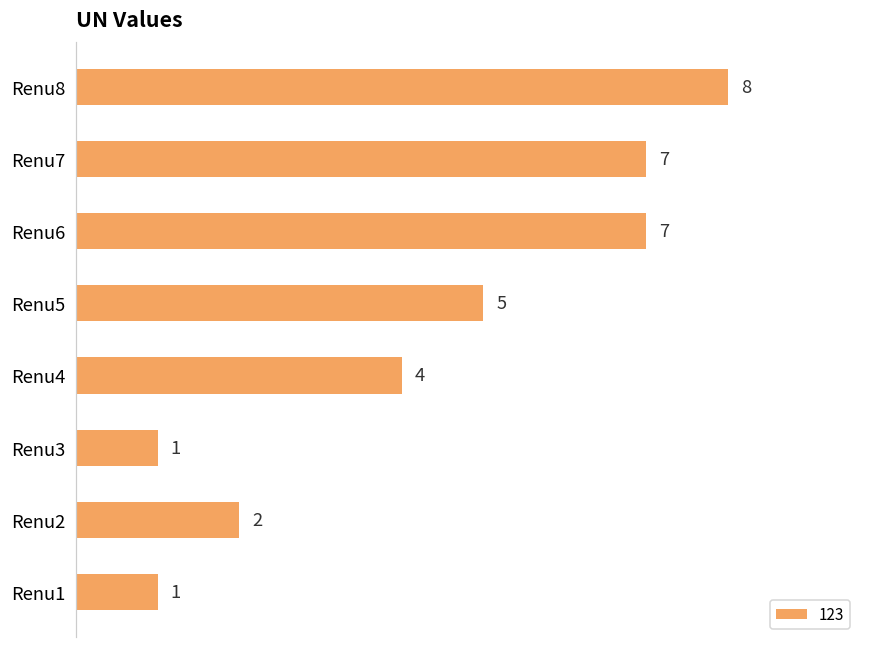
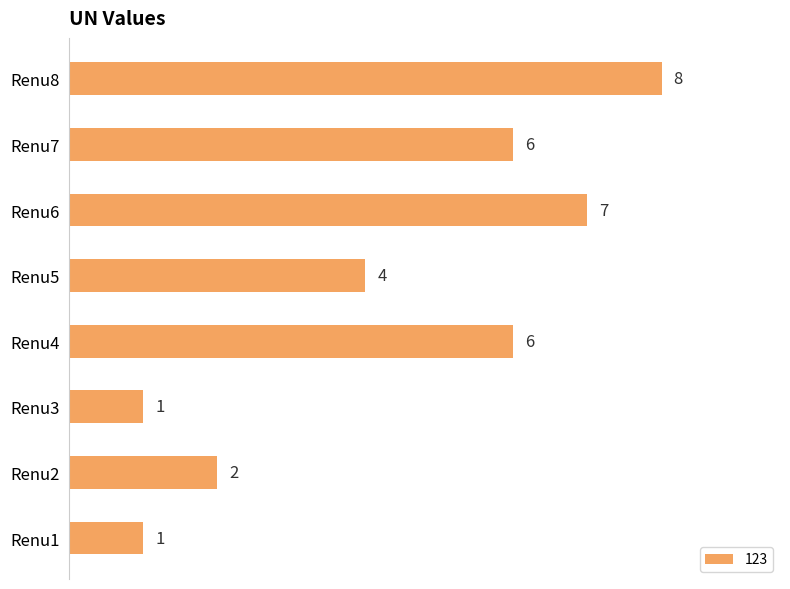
Renu7: 7 -> 6
Renu5: 5 -> 4
Renu4: 4 -> 6
